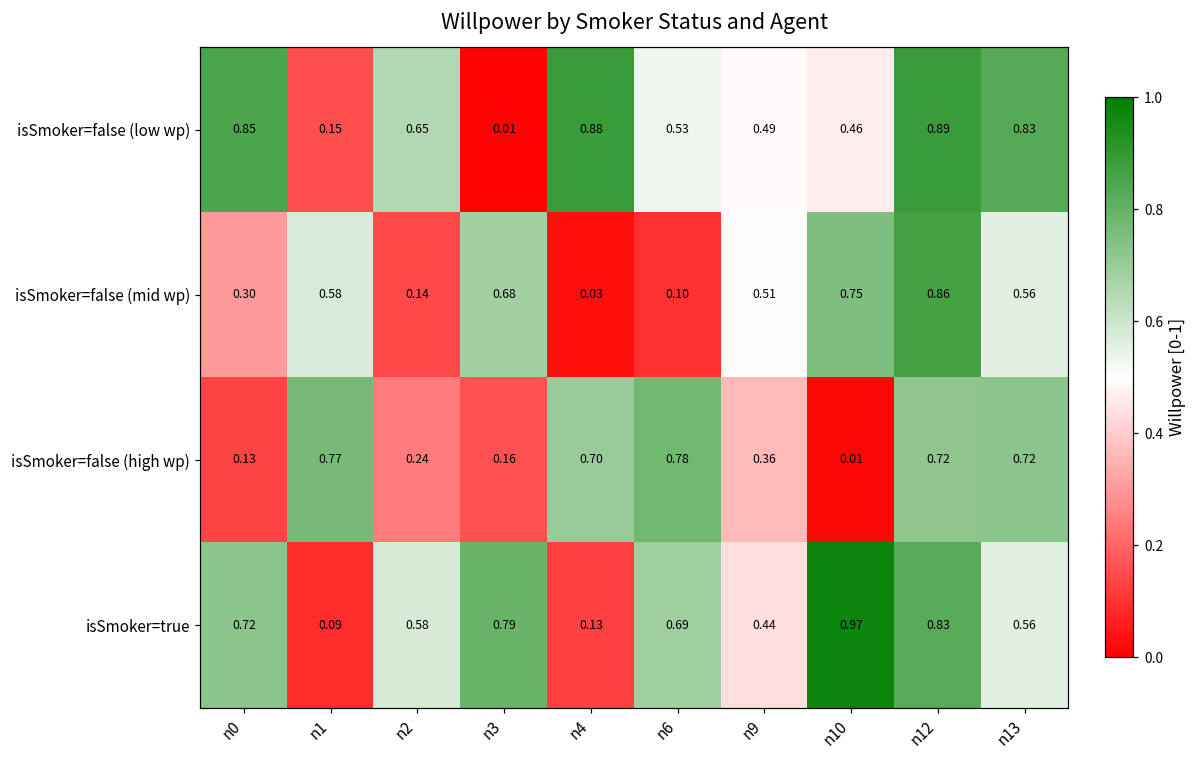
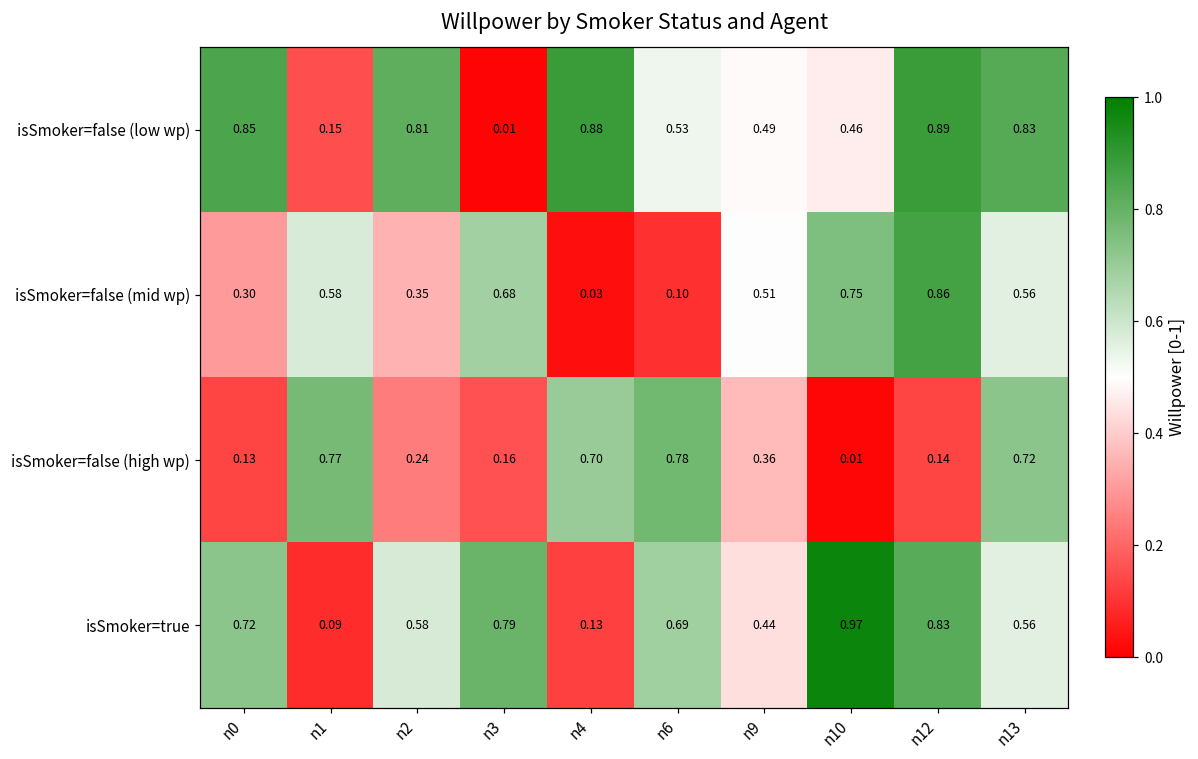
isSmoker=false (low wp), n2: 0.65 -> 0.81
isSmoker=false (mid wp), n2: 0.14 -> 0.35
isSmoker=false (high wp), n12: 0.72 -> 0.14
